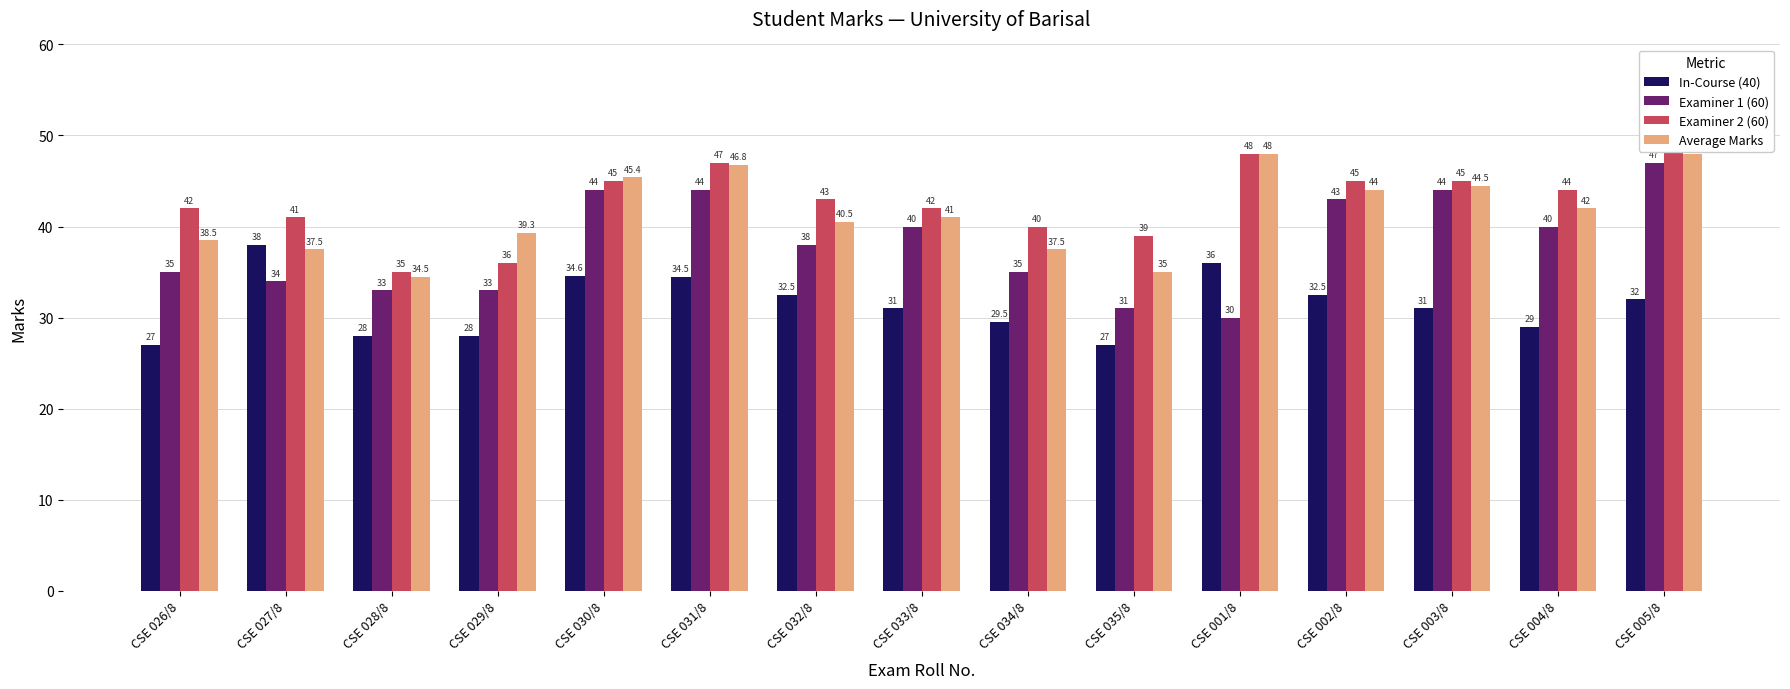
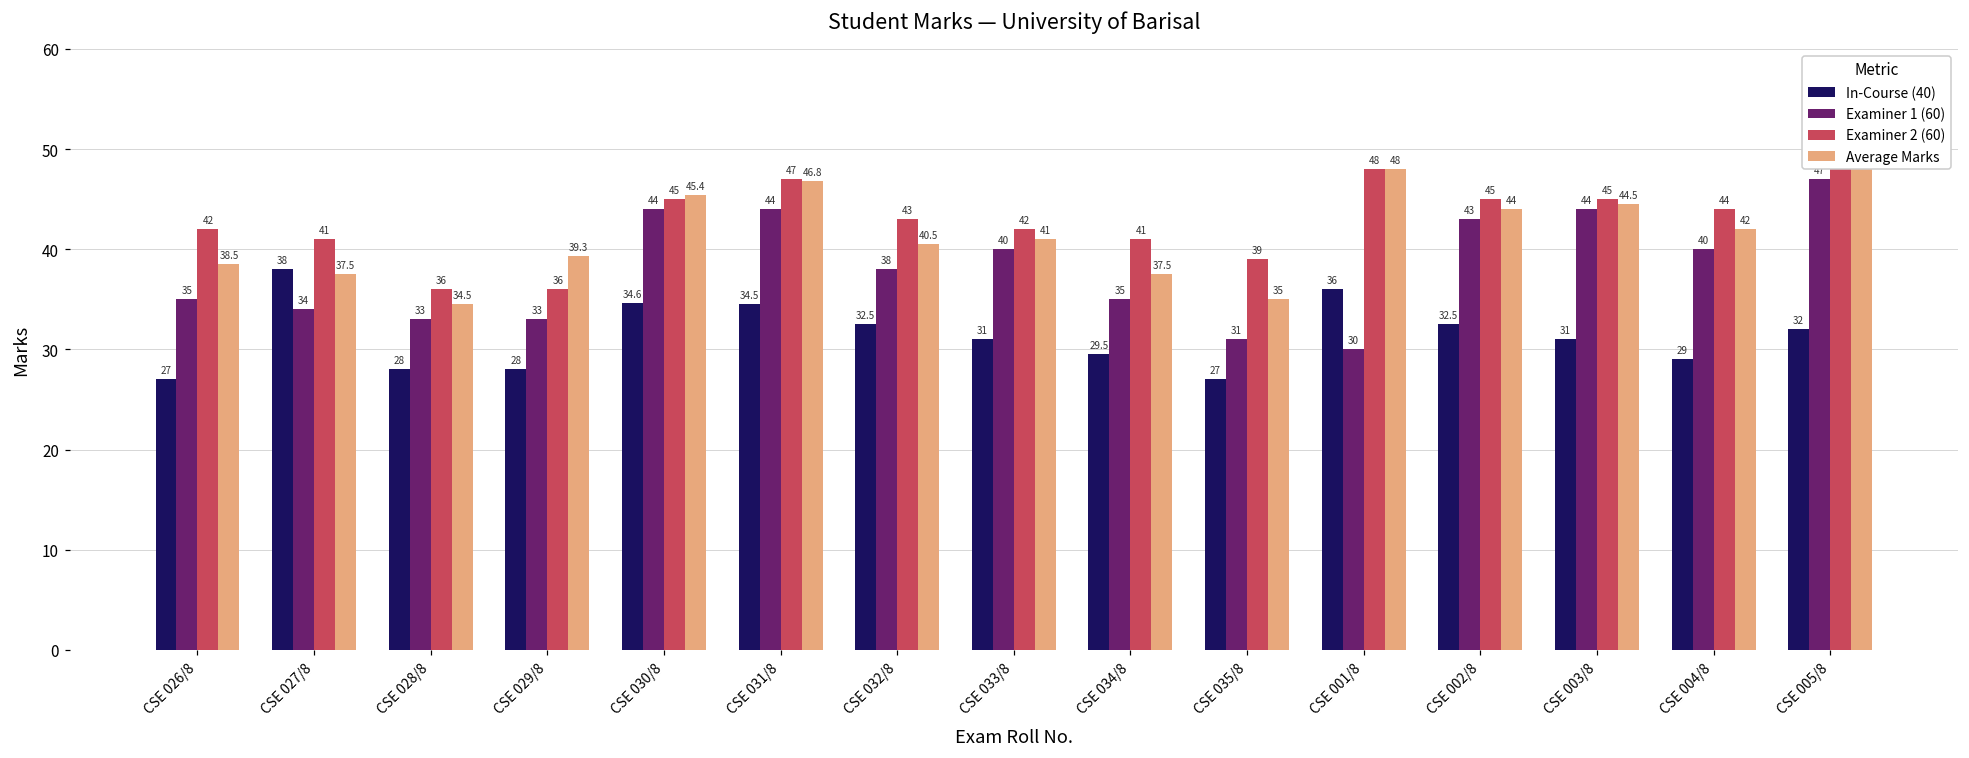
Examiner 2 (60), CSE 028/8: 35 -> 36
Examiner 2 (60), CSE 034/8: 40 -> 41
